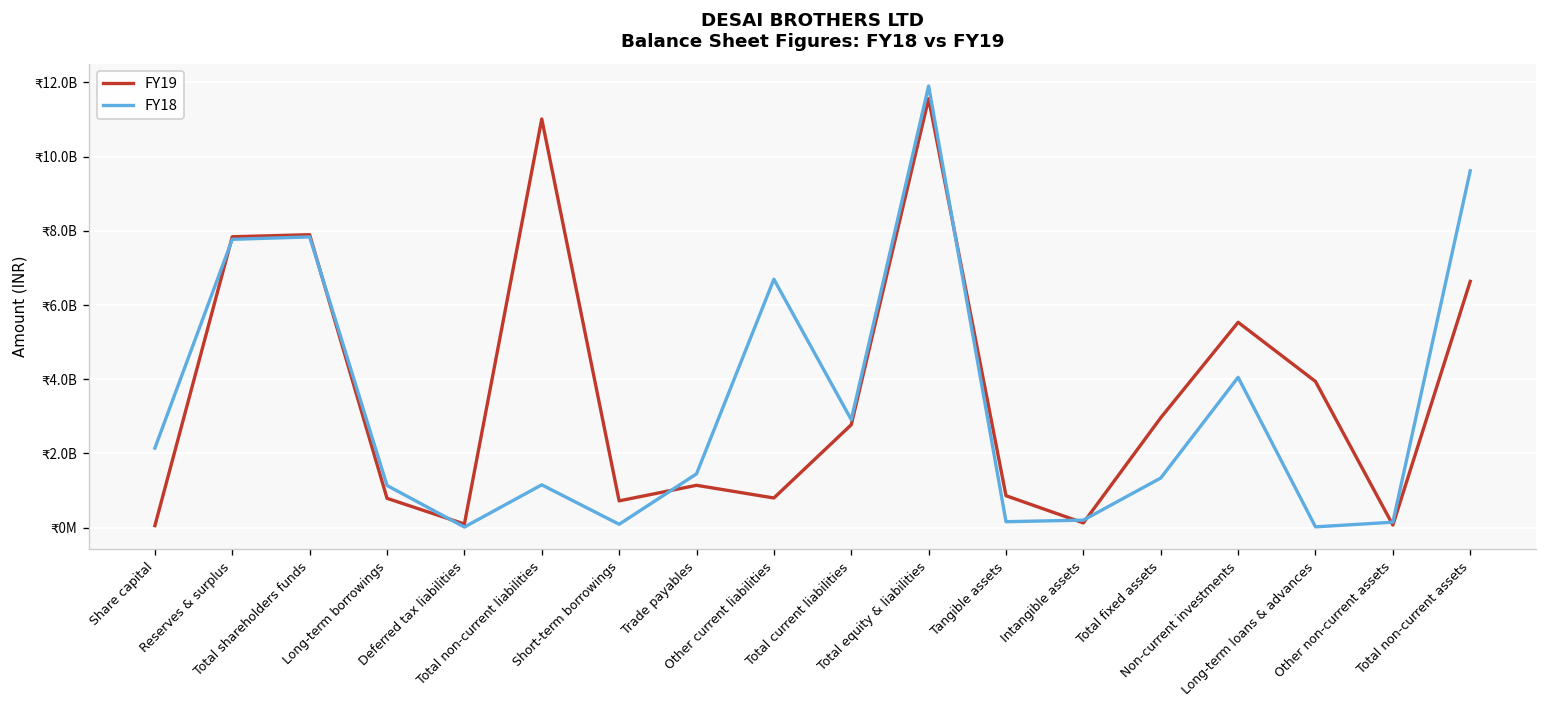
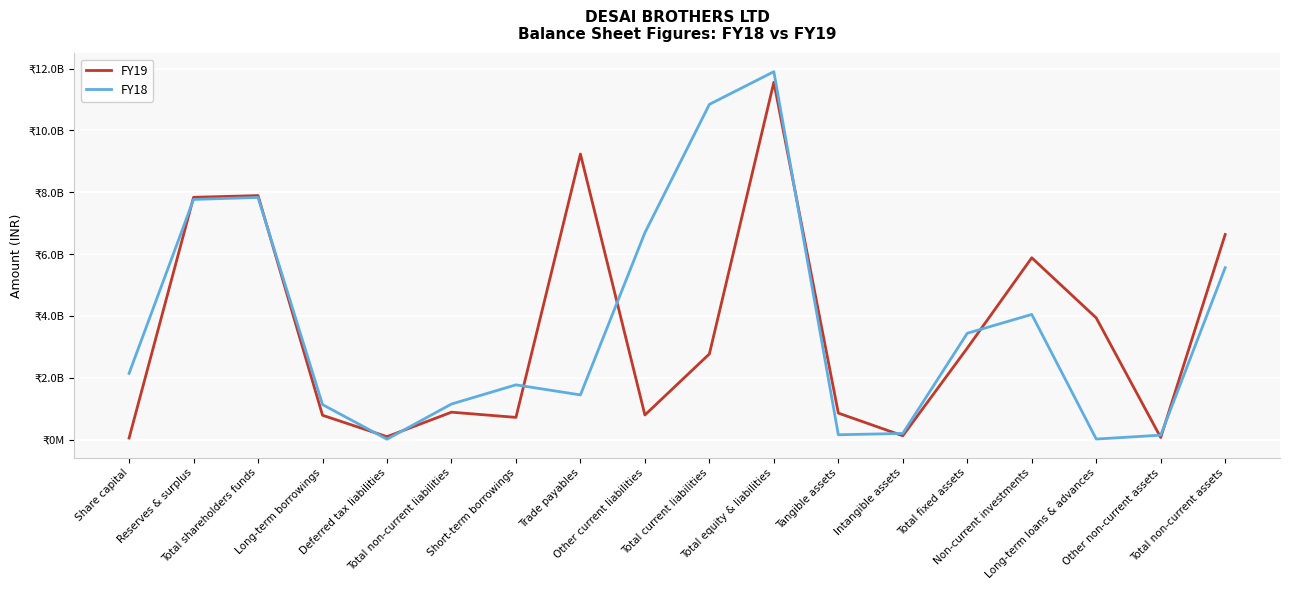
FY19, Total non-current liabilities: ₹11000000000 -> ₹900000000
FY18, Short-term borrowings: ₹100000000 -> ₹1800000000
FY19, Trade payables: ₹1100000000 -> ₹9200000000
FY18, Total current liabilities: ₹2900000000 -> ₹10800000000
FY18, Total fixed assets: ₹1300000000 -> ₹3400000000
FY19, Non-current investments: ₹5500000000 -> ₹5900000000
FY18, Total non-current assets: ₹9600000000 -> ₹5600000000
